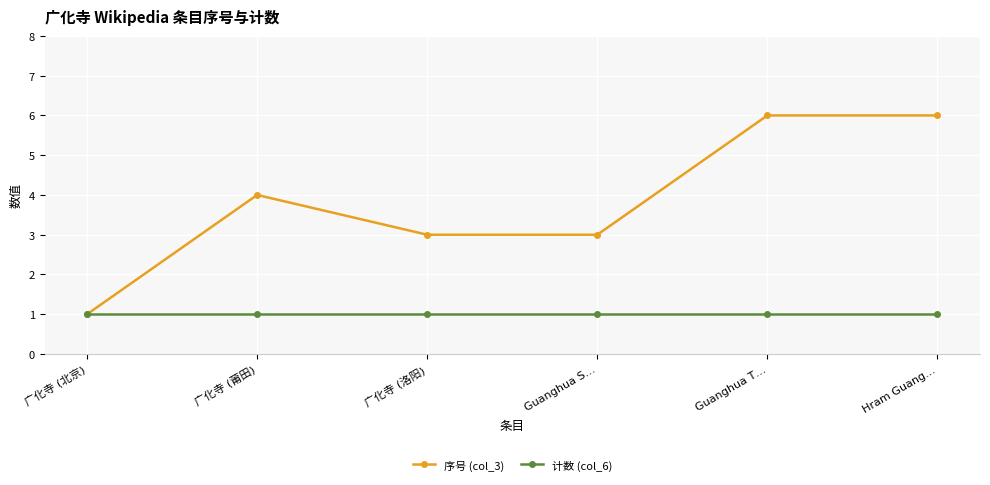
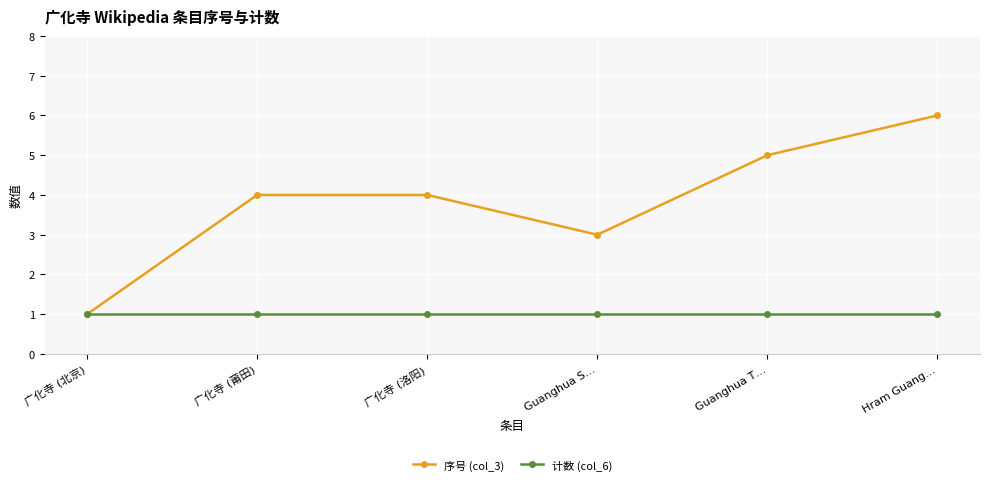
序号 (col_3), 广化寺 (洛阳): 3 -> 4
序号 (col_3), Guanghua T…: 6 -> 5
